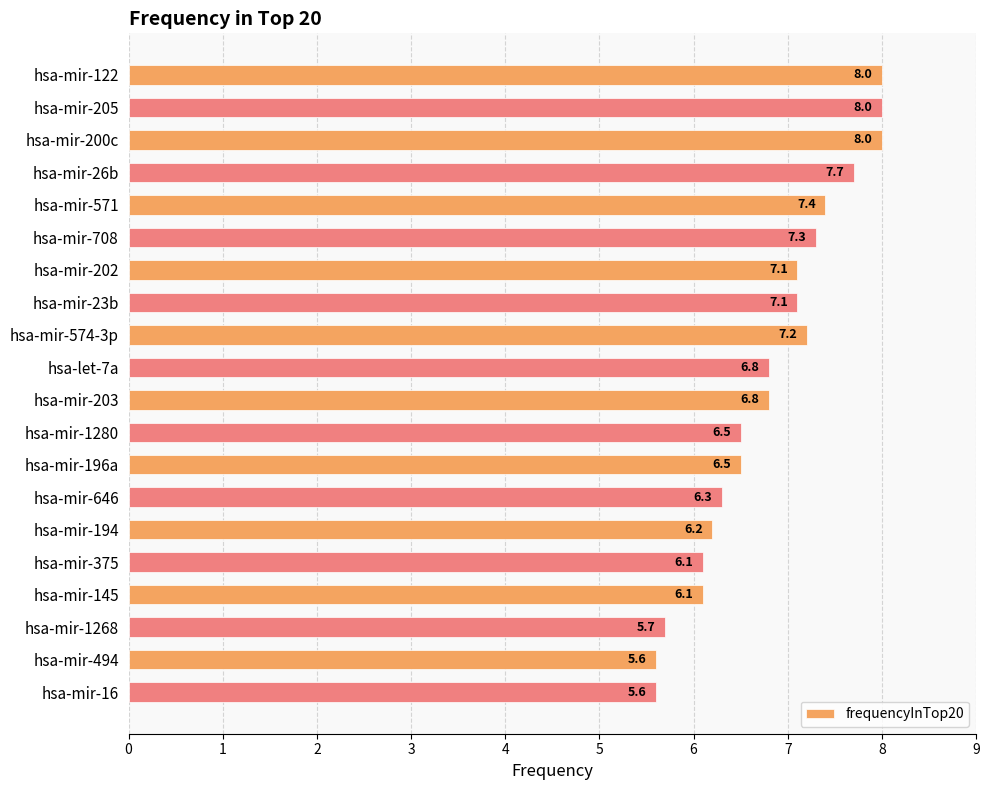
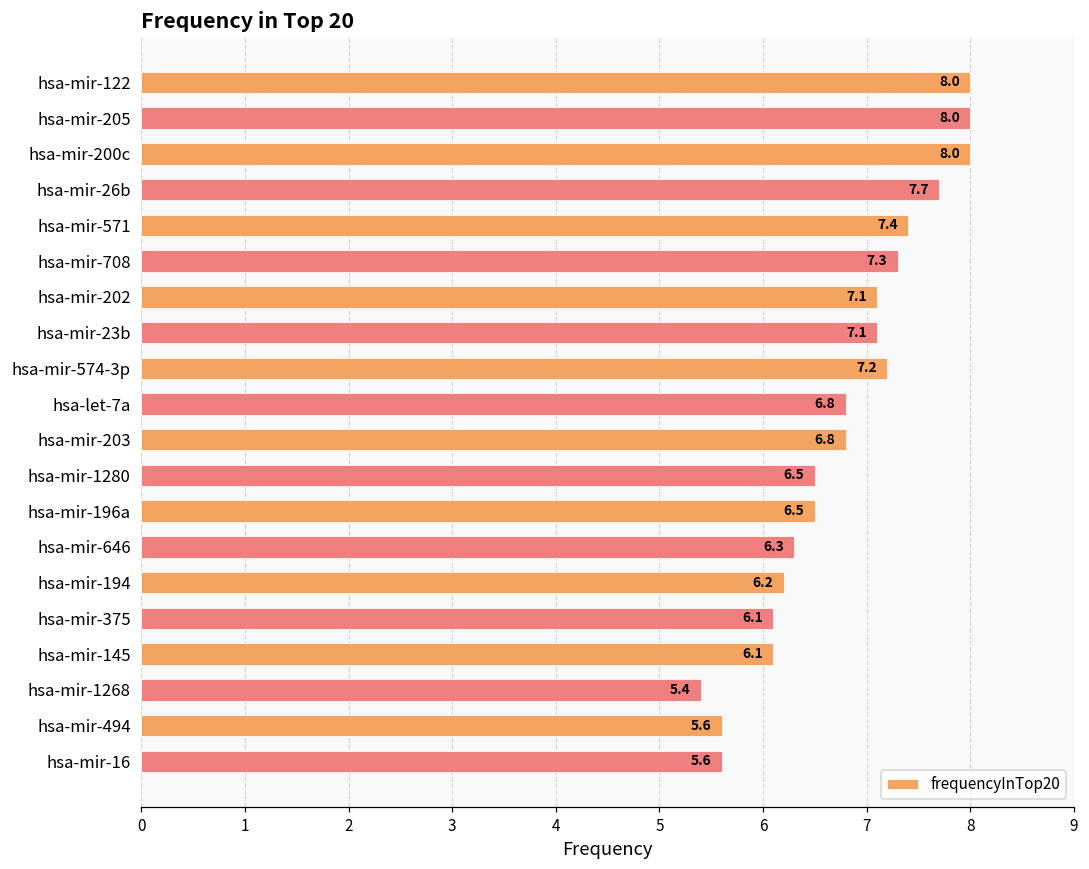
hsa-mir-1268: 5.7 -> 5.4
